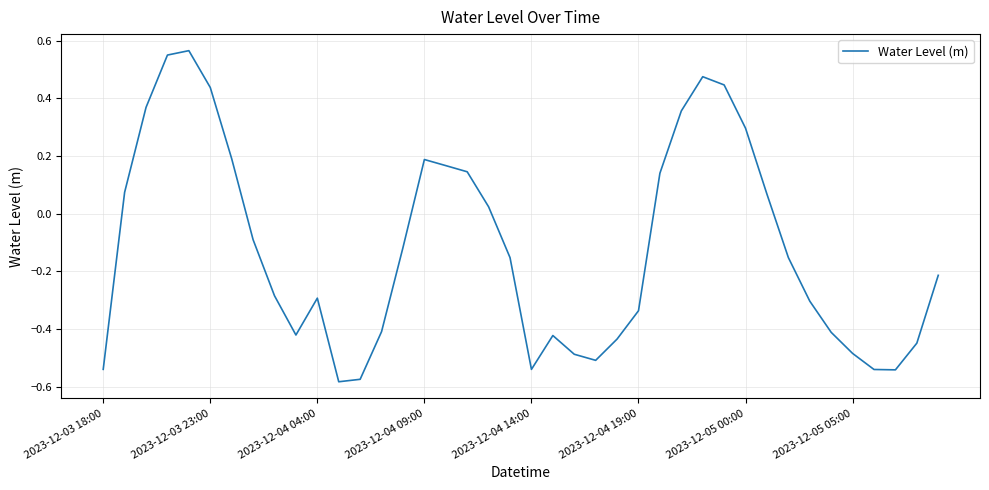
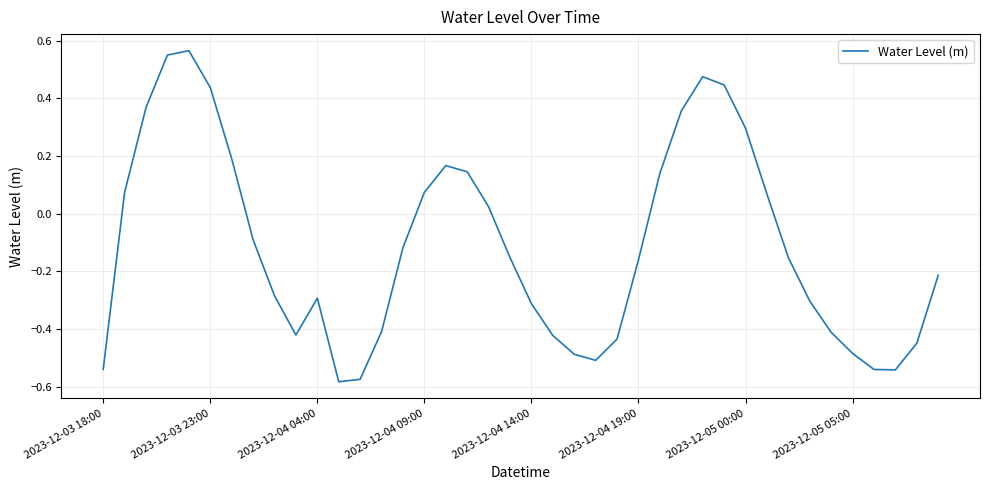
2023-12-04 09:00: 0.19 -> 0.07
2023-12-04 14:00: -0.54 -> -0.31
2023-12-04 19:00: -0.34 -> -0.16
